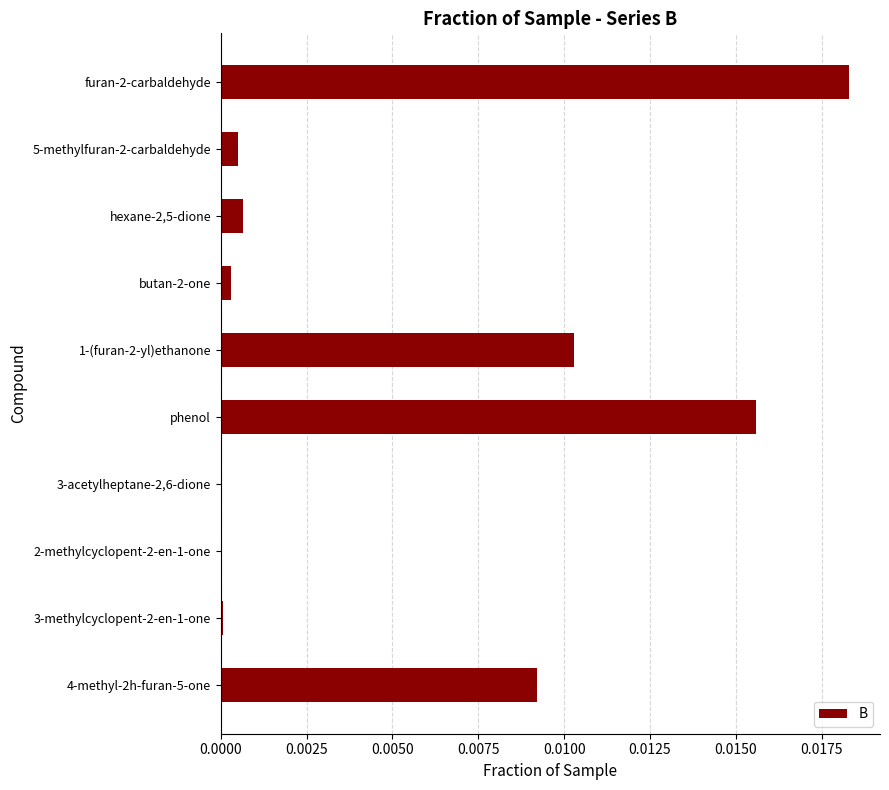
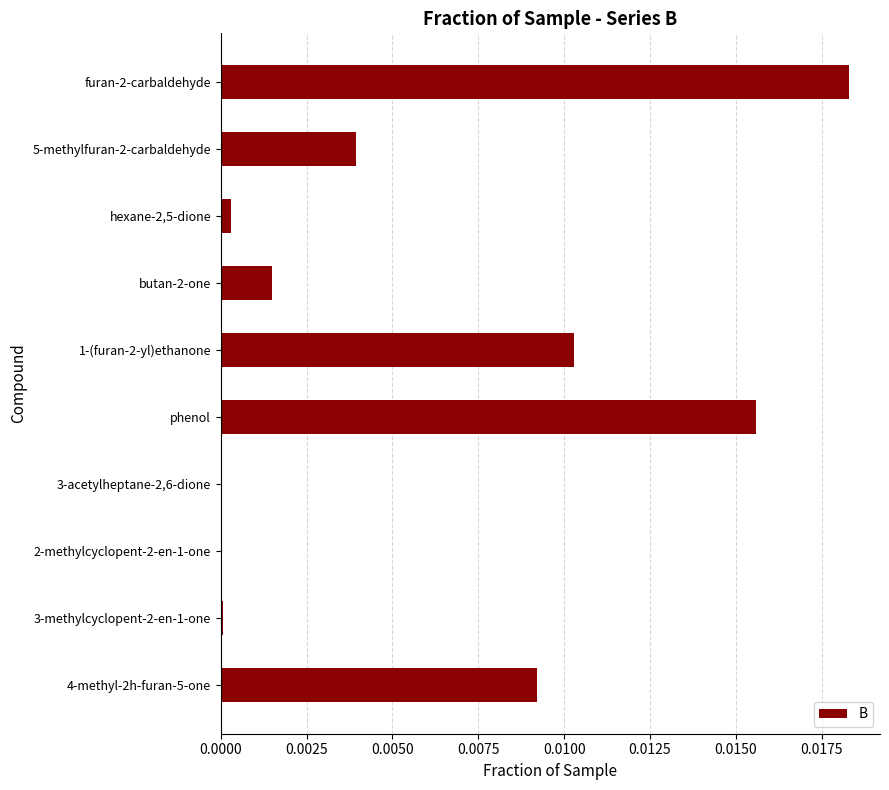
5-methylfuran-2-carbaldehyde: 0.0005 -> 0.0039
hexane-2,5-dione: 0.0006 -> 0.0003
butan-2-one: 0.0003 -> 0.0015
